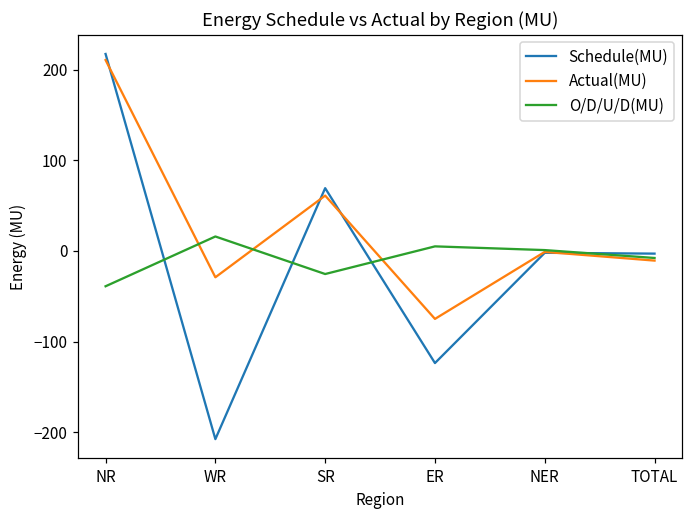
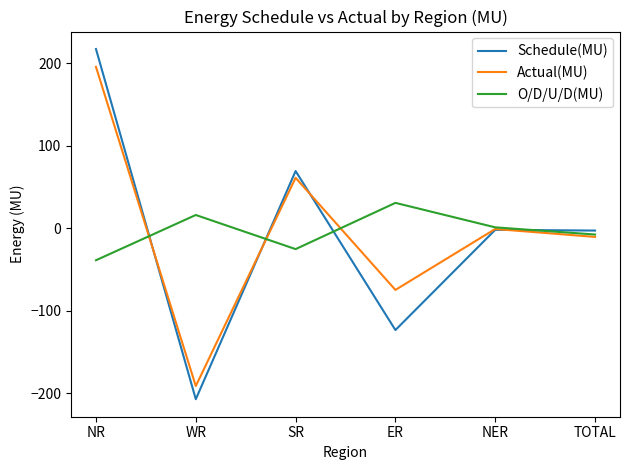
Actual(MU), NR: 210 -> 200
Actual(MU), WR: -30 -> -190
O/D/U/D(MU), ER: 10 -> 30
